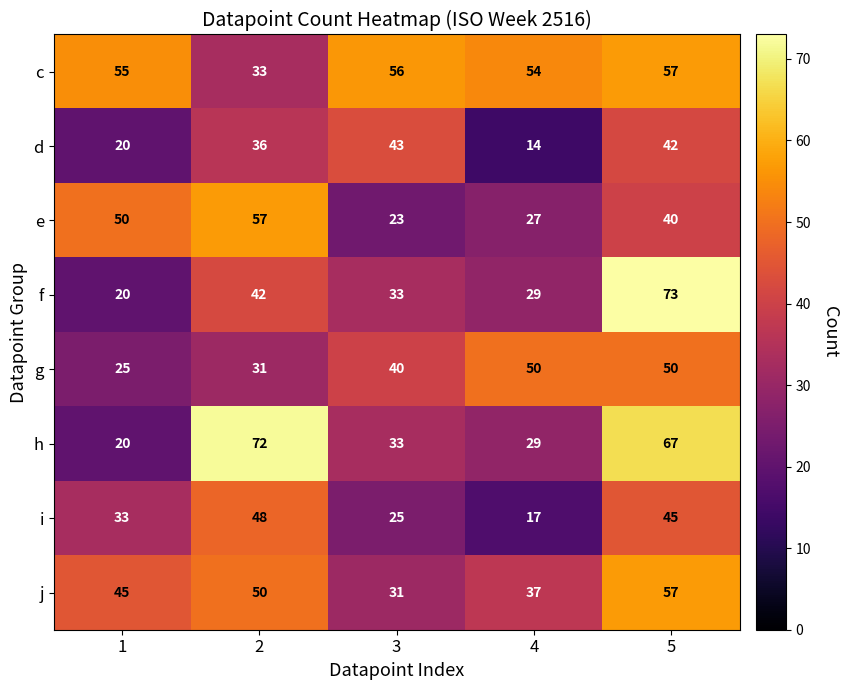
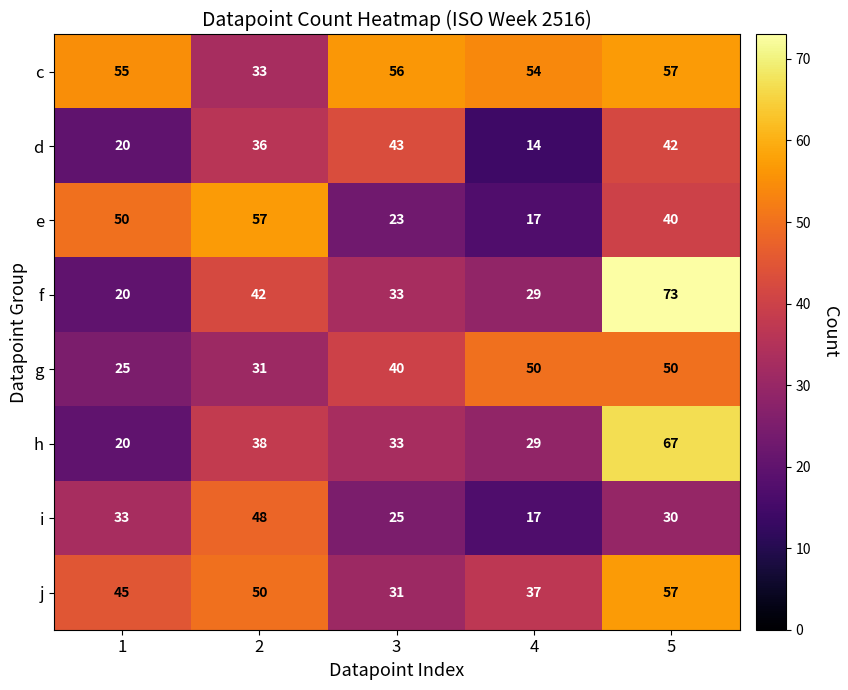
e, 4: 27 -> 17
h, 2: 72 -> 38
i, 5: 45 -> 30
